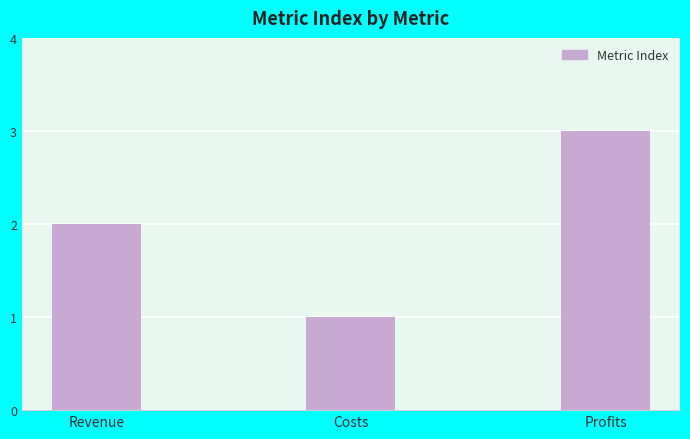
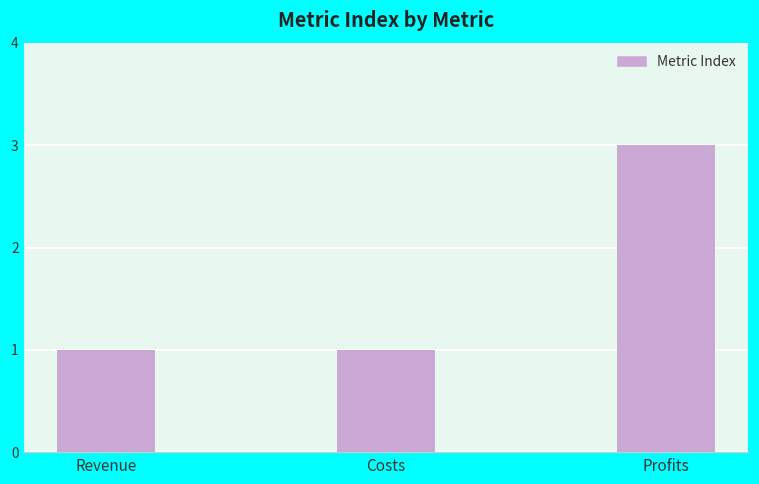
Revenue: 2 -> 1
